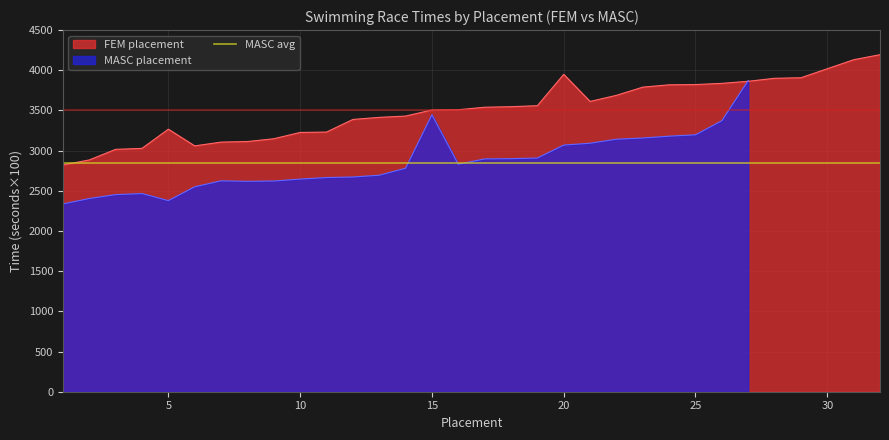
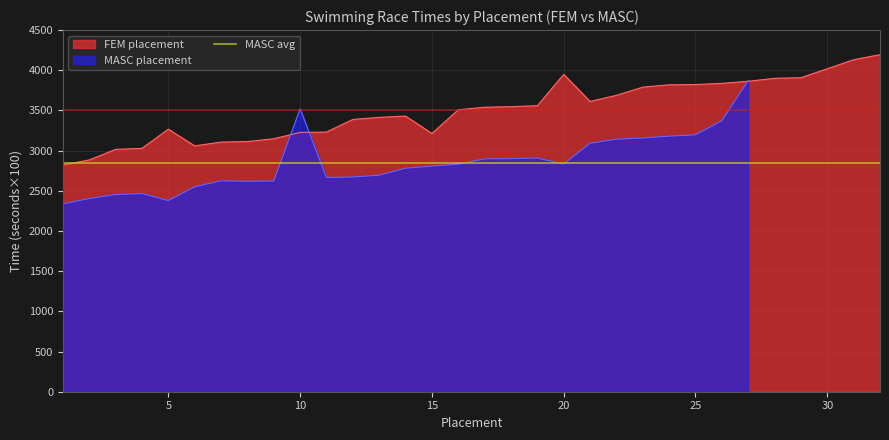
MASC placement, 10: 2600 -> 3500
FEM placement, 15: 3500 -> 3200
MASC placement, 15: 3400 -> 2800
MASC placement, 20: 3100 -> 2800
